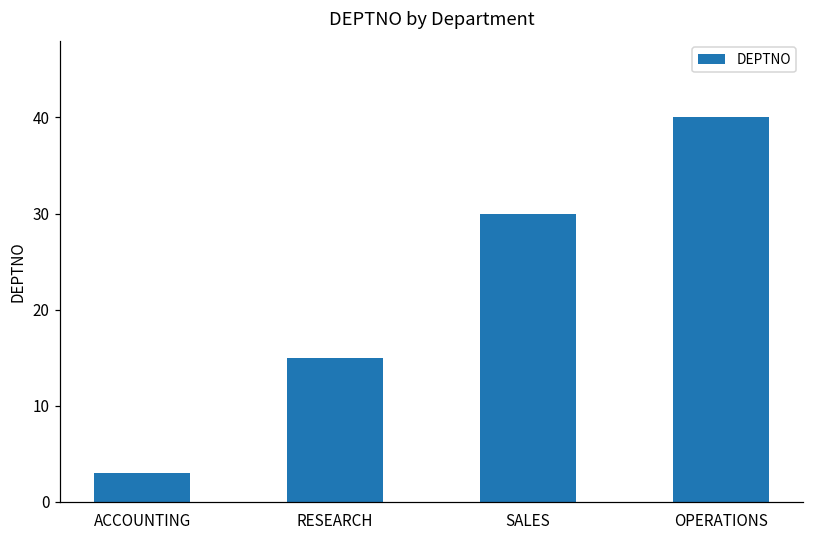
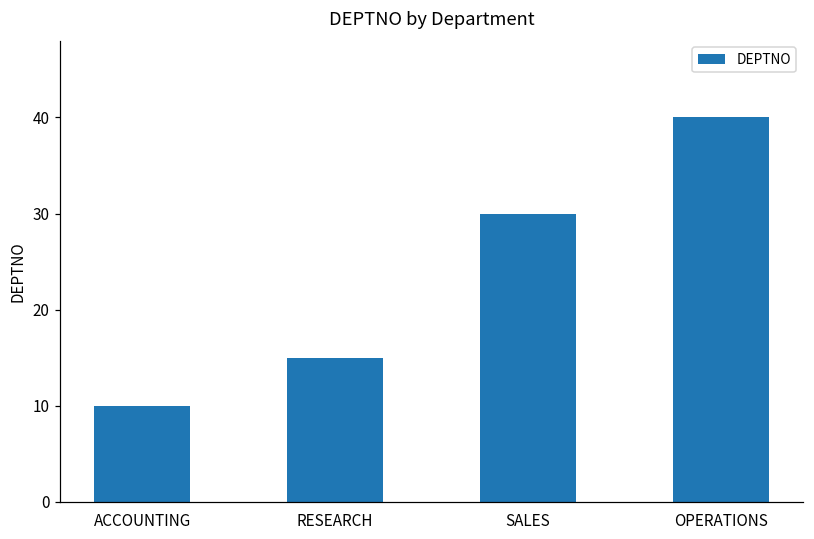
ACCOUNTING: 3 -> 10
